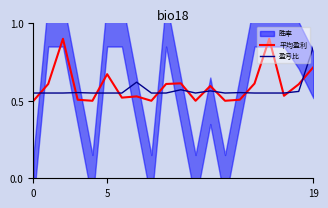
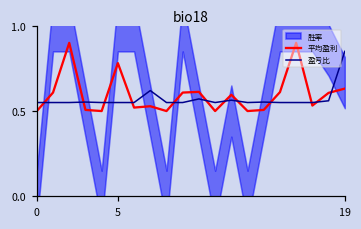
平均盈利, 5: 0.67 -> 0.78
平均盈利, 19: 0.72 -> 0.63
